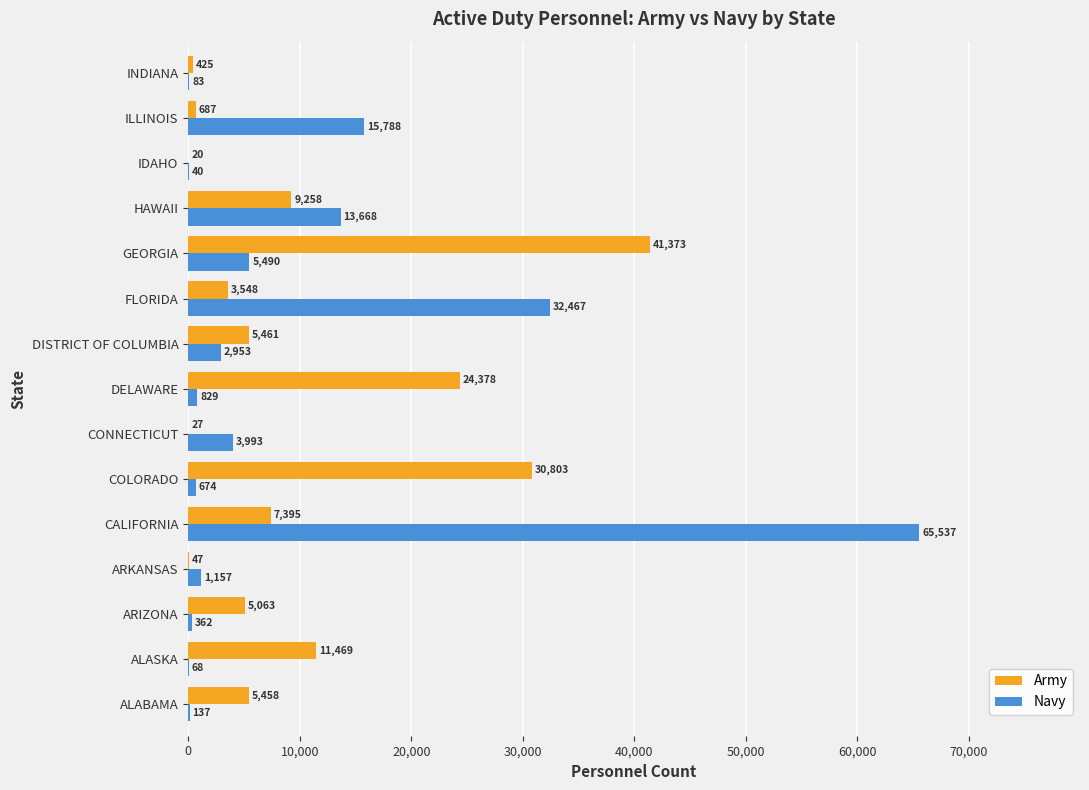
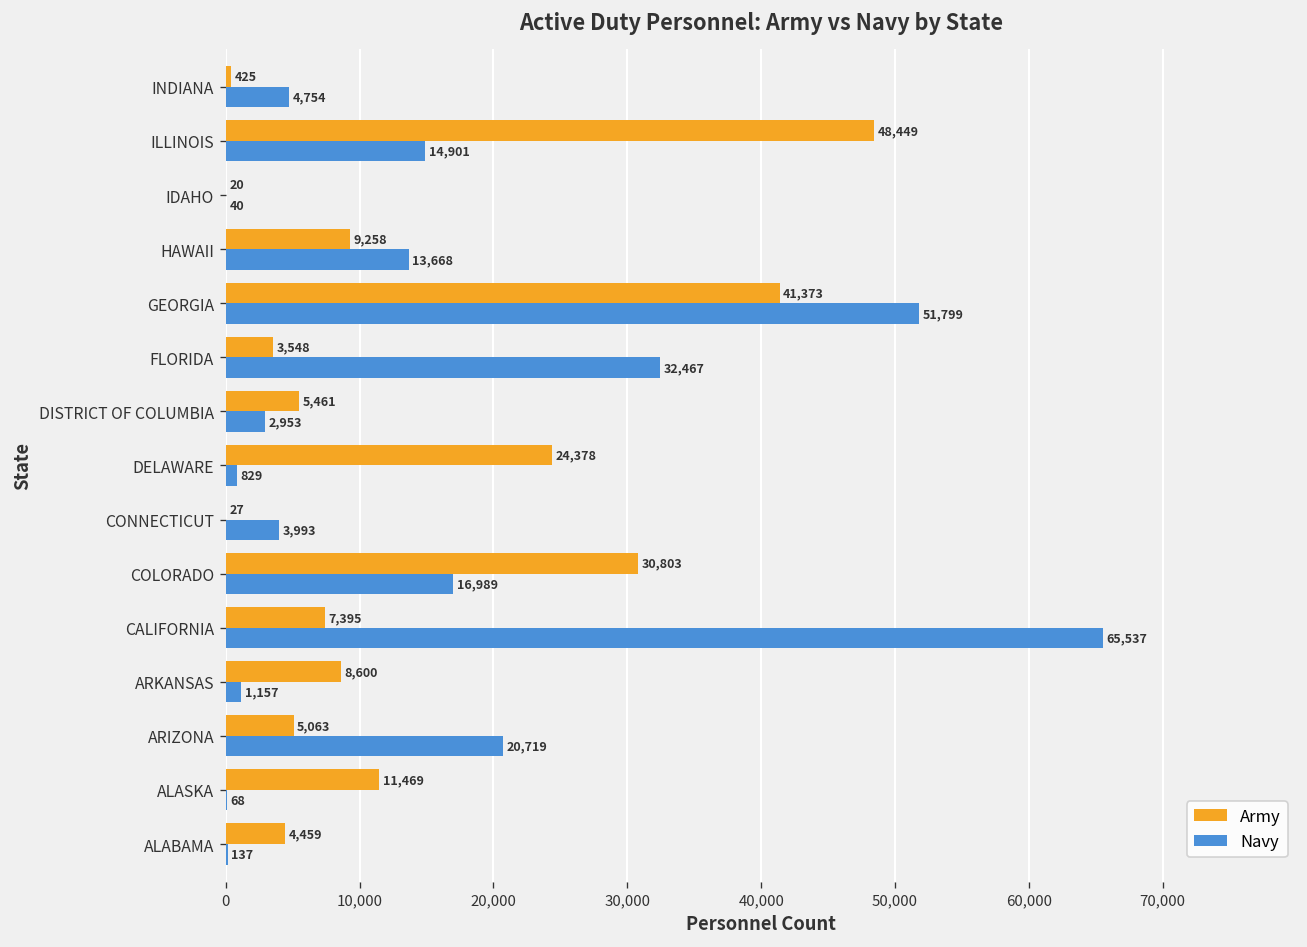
Navy, INDIANA: 83 -> 4,754
Army, ILLINOIS: 687 -> 48,449
Navy, ILLINOIS: 15,788 -> 14,901
Navy, GEORGIA: 5,490 -> 51,799
Navy, COLORADO: 674 -> 16,989
Army, ARKANSAS: 47 -> 8,600
Navy, ARIZONA: 362 -> 20,719
Army, ALABAMA: 5,458 -> 4,459
